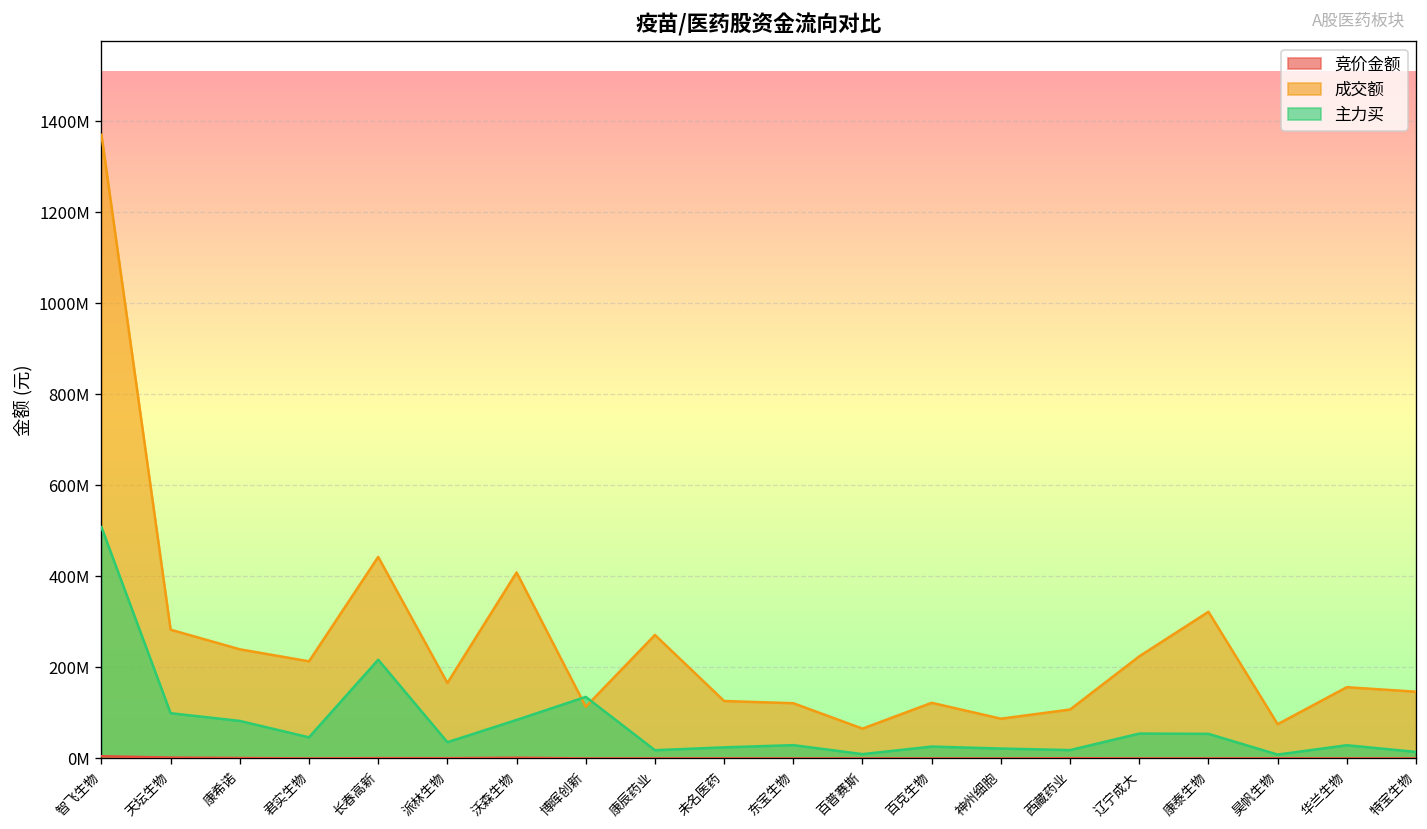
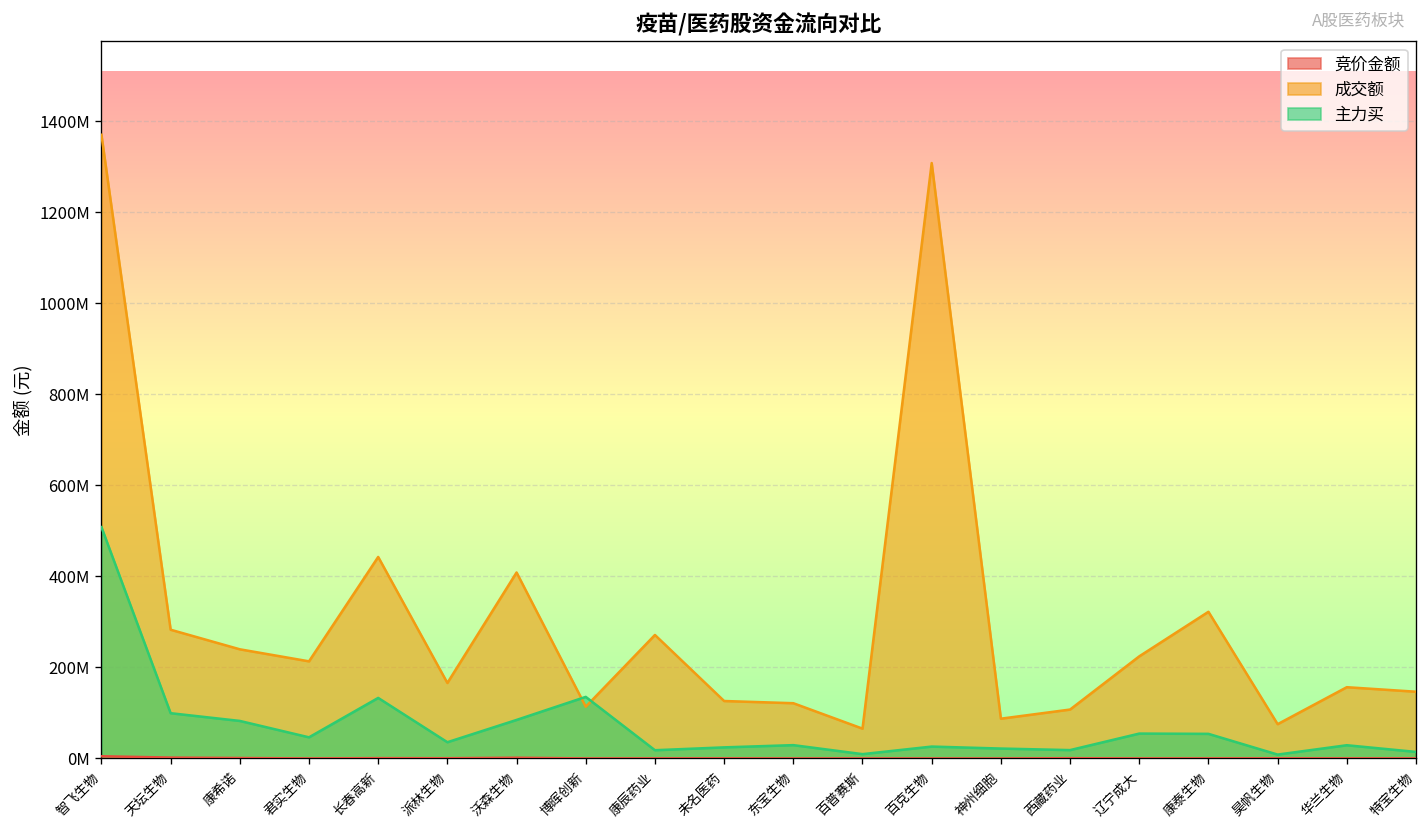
主力买, 长春高新: 220000000 -> 130000000
成交额, 百克生物: 120000000 -> 1310000000
